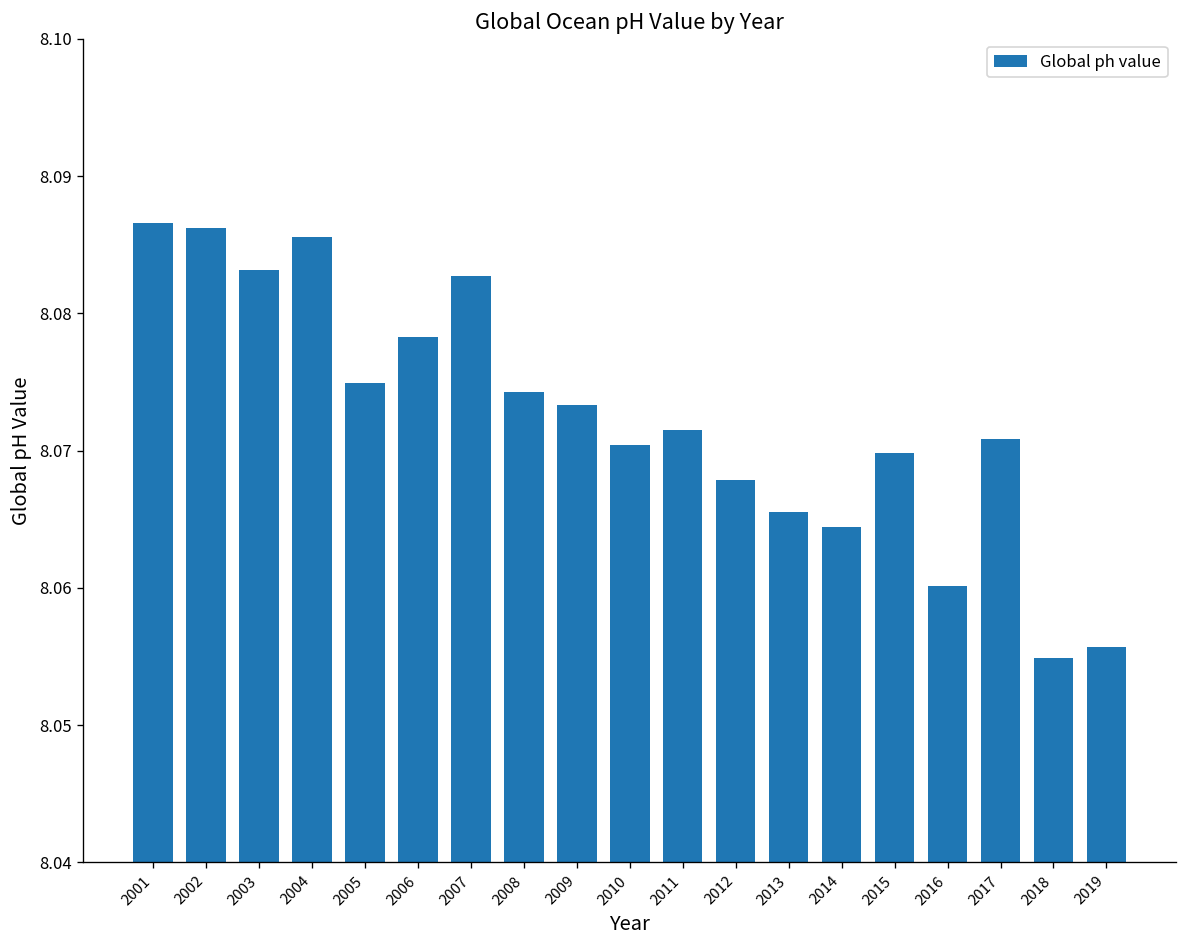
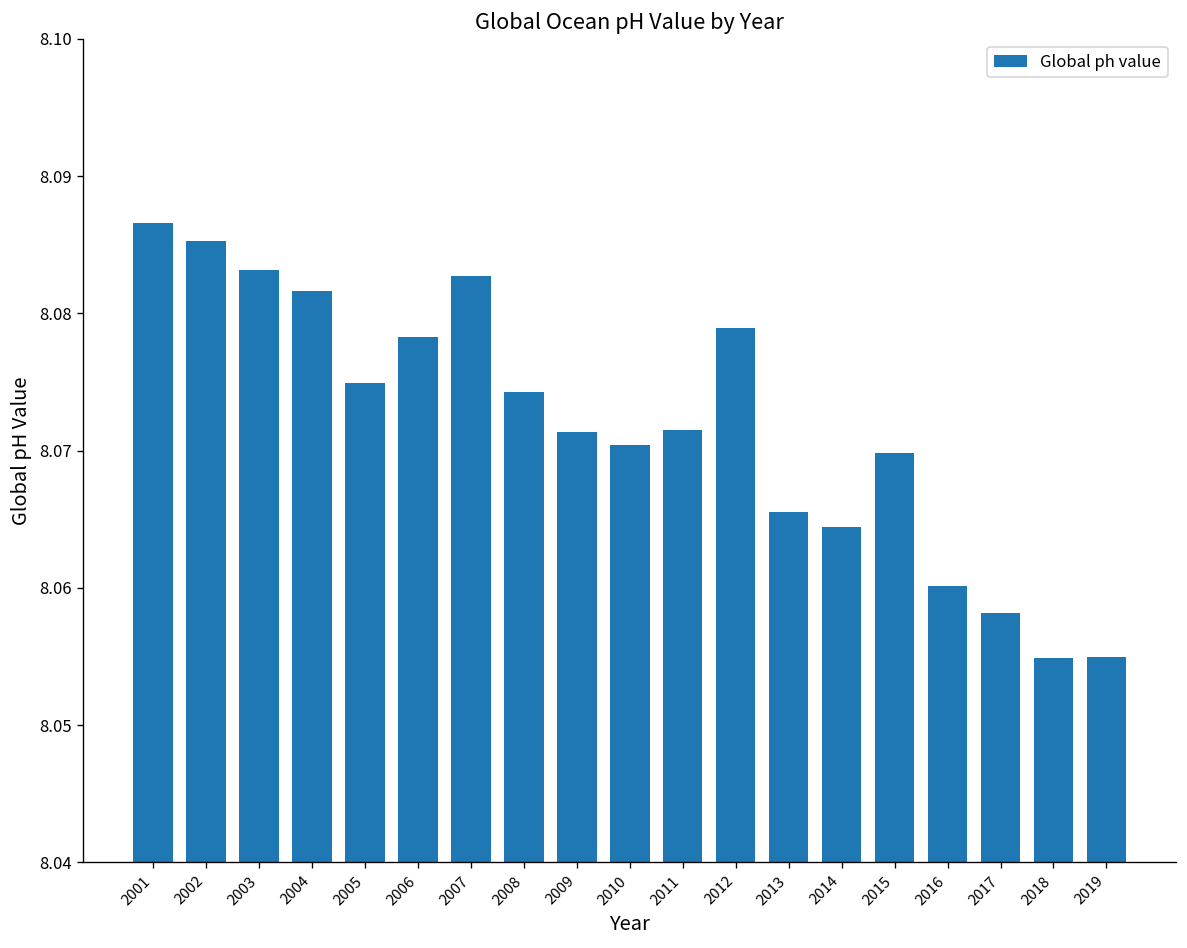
2002: 8.0862 -> 8.0853
2004: 8.0855 -> 8.0816
2009: 8.0733 -> 8.0714
2012: 8.0679 -> 8.0789
2017: 8.0709 -> 8.0582
2019: 8.0557 -> 8.0550
